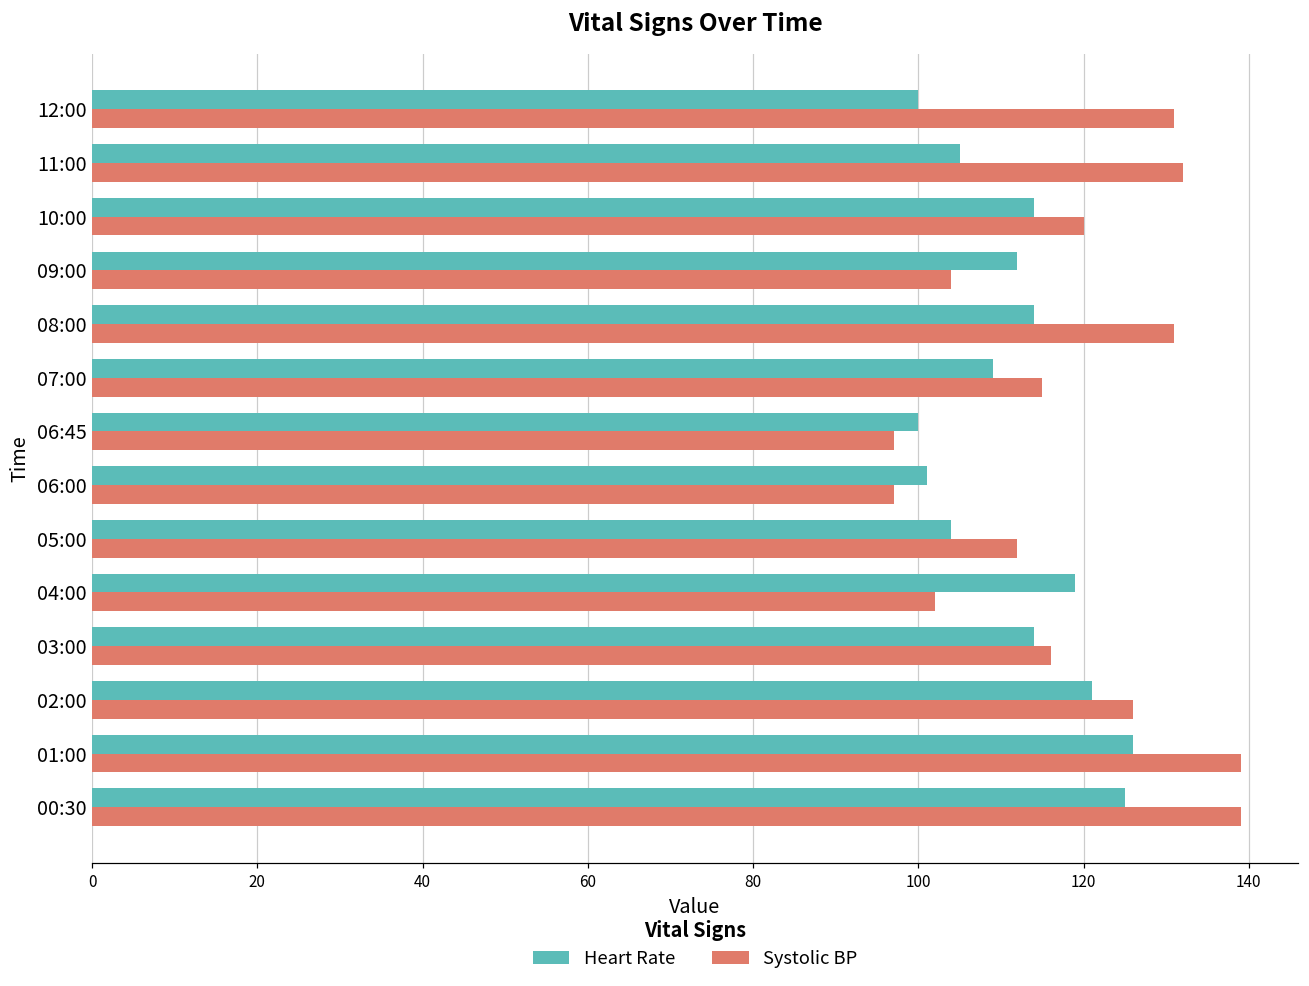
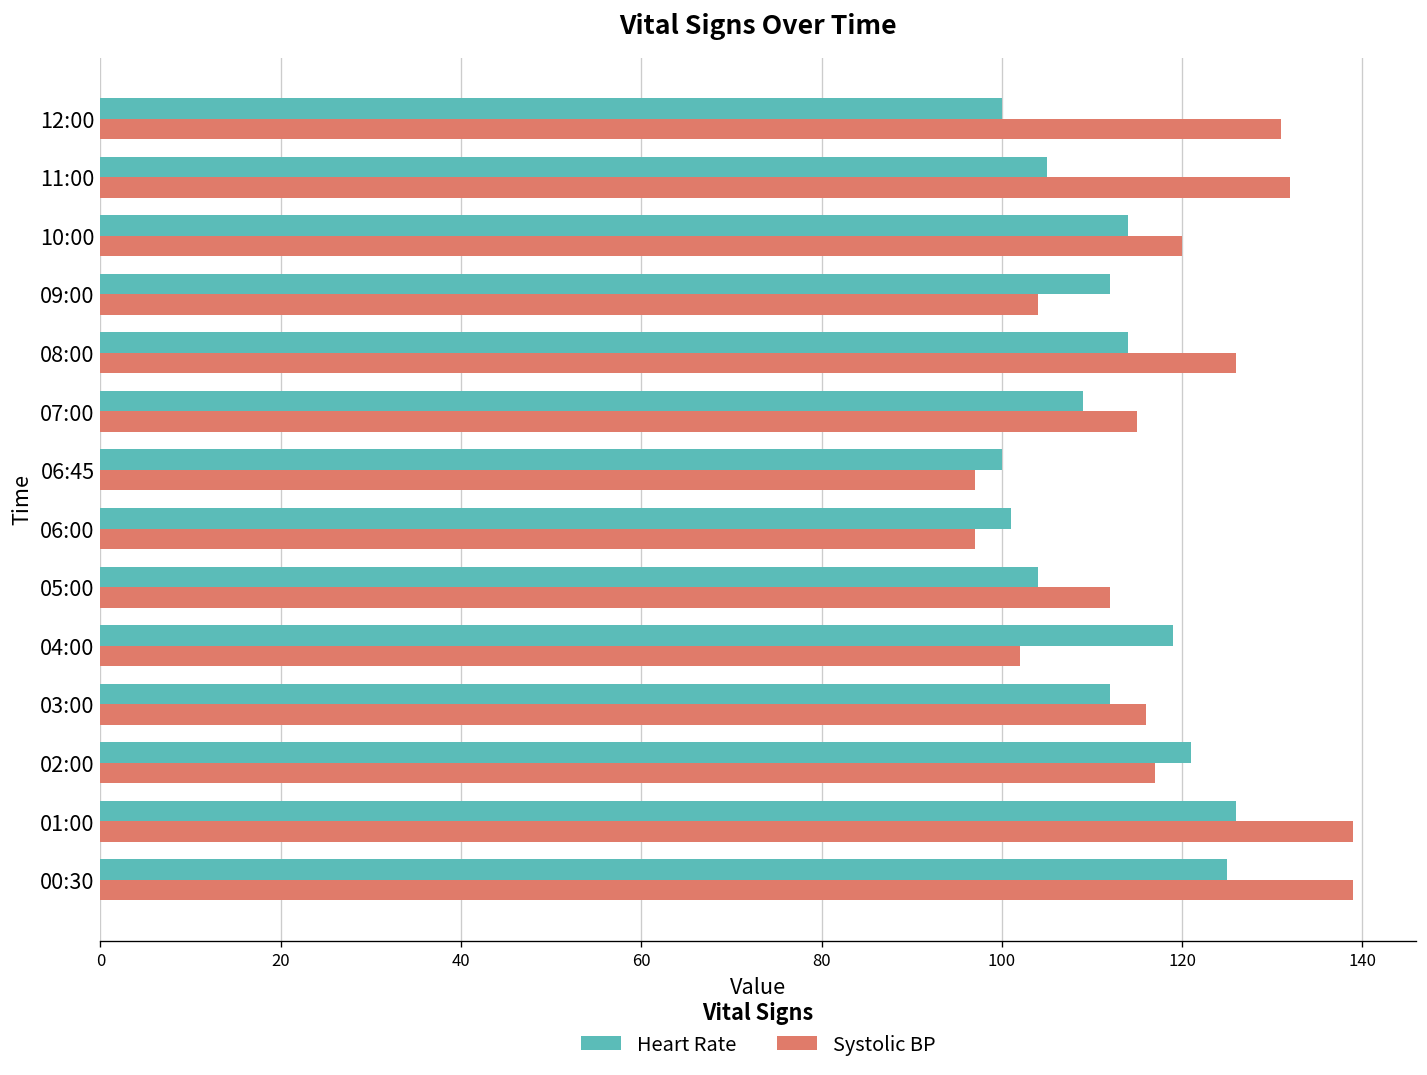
Systolic BP, 08:00: 131 -> 126
Heart Rate, 03:00: 114 -> 112
Systolic BP, 02:00: 126 -> 117
